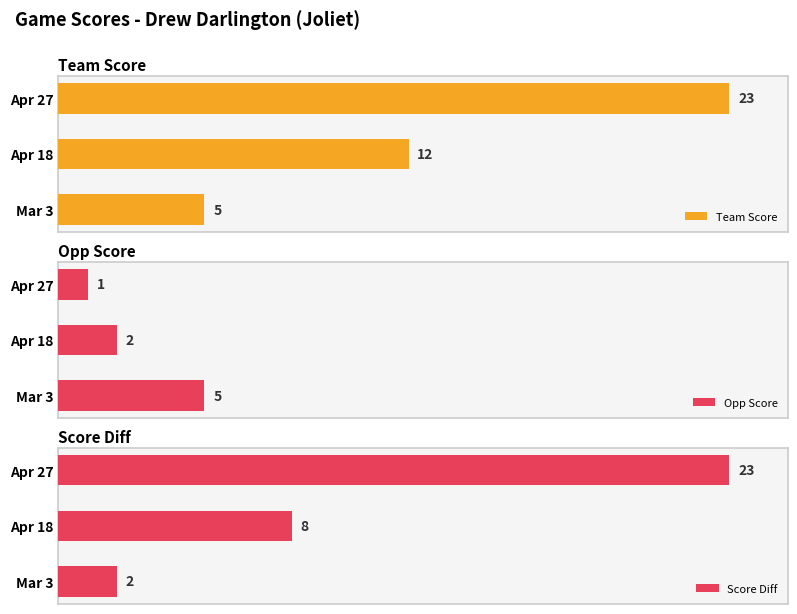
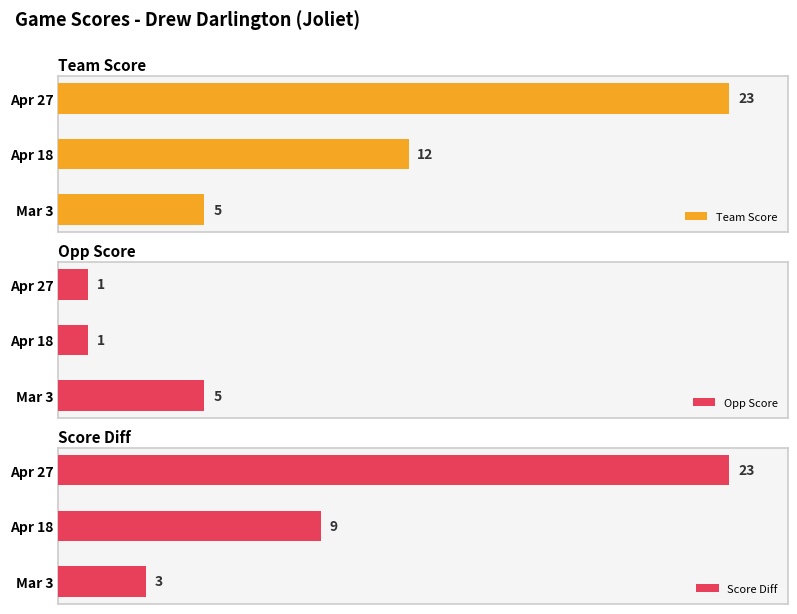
Opp Score, Apr 18: 2 -> 1
Score Diff, Apr 18: 8 -> 9
Score Diff, Mar 3: 2 -> 3
